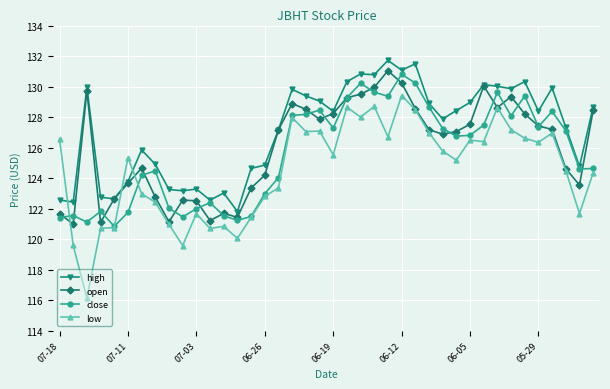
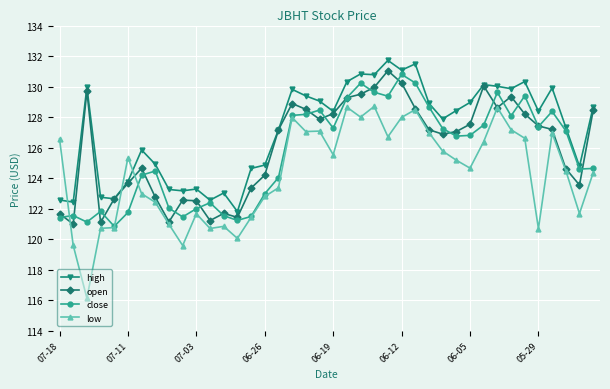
low, 06-12: 129.4 -> 128.0
low, 06-05: 126.5 -> 124.7
low, 05-29: 126.4 -> 120.7
